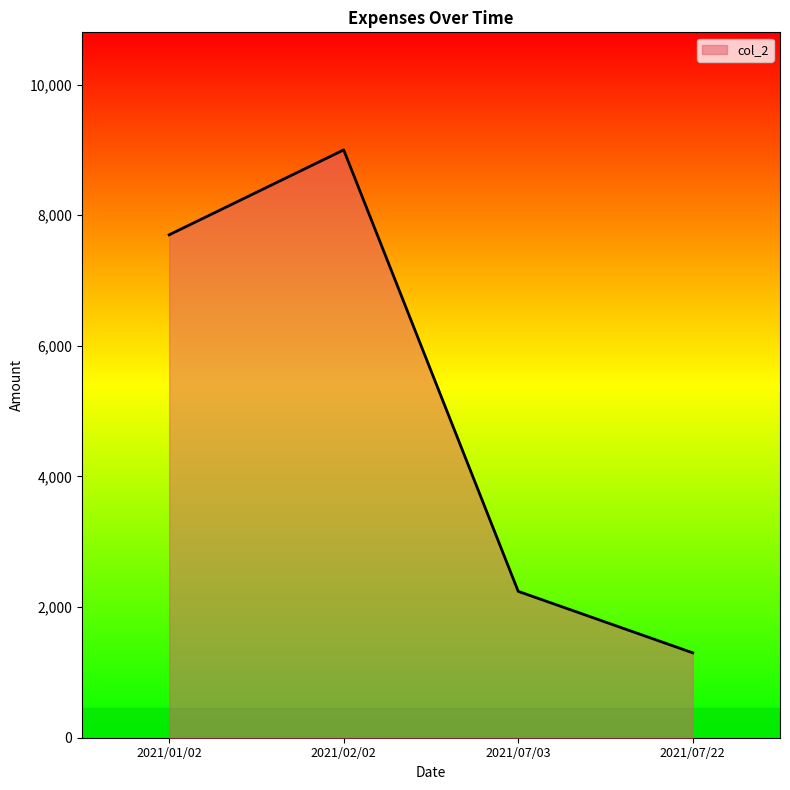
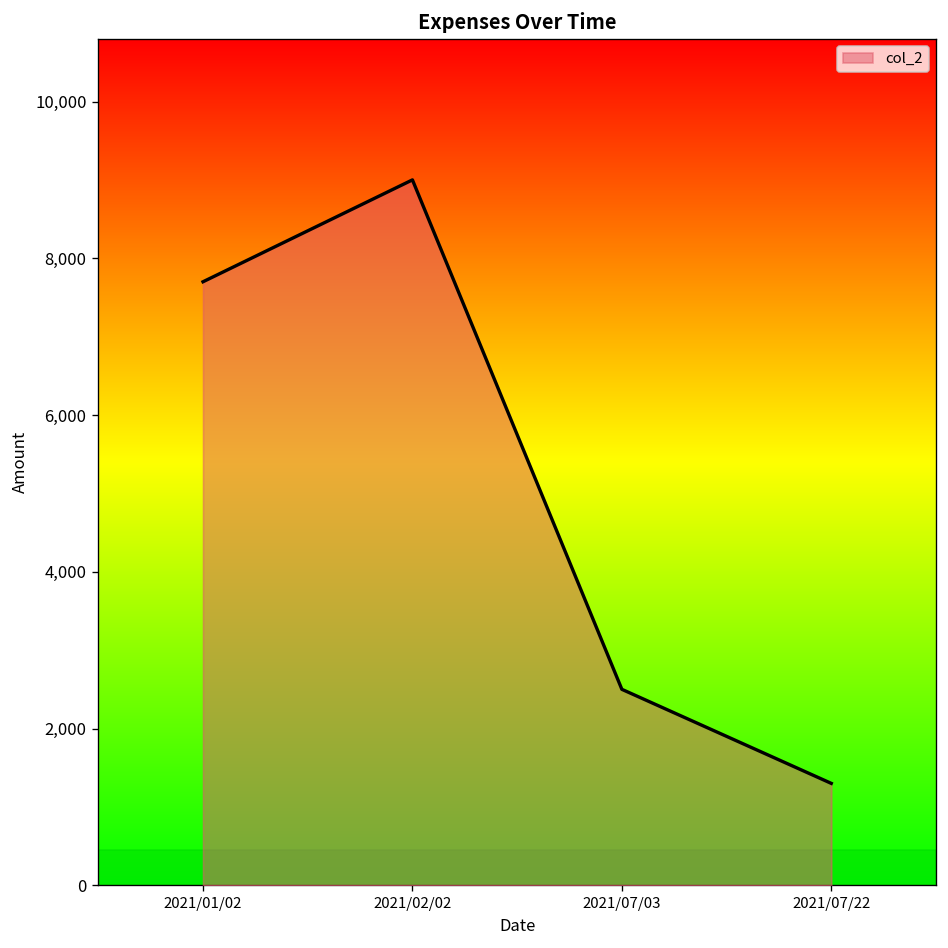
2021/07/03: 2,200 -> 2,500
